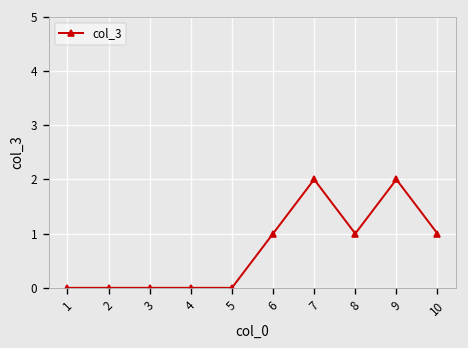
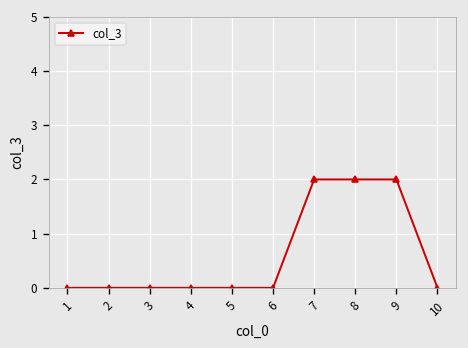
6: 1 -> 0
8: 1 -> 2
10: 1 -> 0
